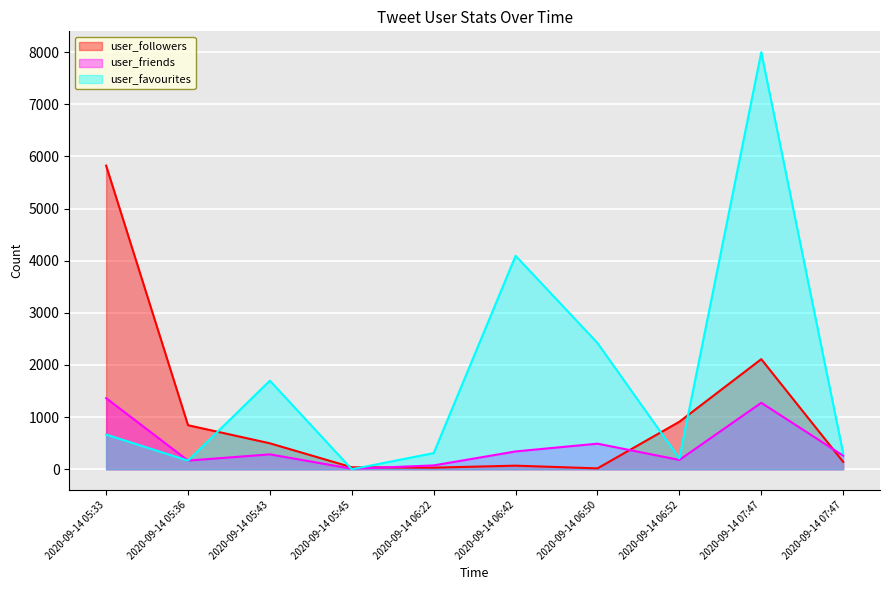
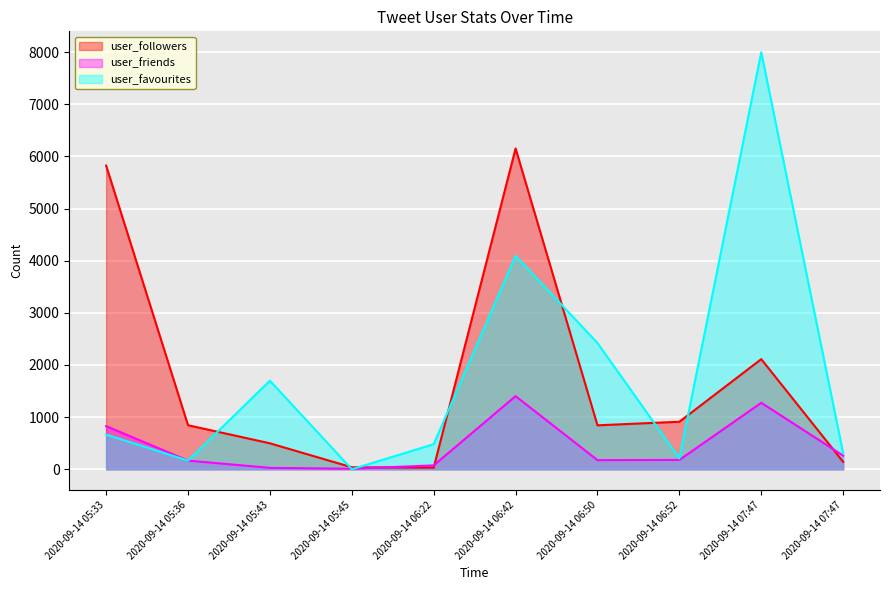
user_friends, 2020-09-14 05:33: 1400 -> 800
user_friends, 2020-09-14 05:43: 300 -> 0
user_favourites, 2020-09-14 06:22: 300 -> 500
user_followers, 2020-09-14 06:42: 100 -> 6200
user_friends, 2020-09-14 06:42: 300 -> 1400
user_followers, 2020-09-14 06:50: 0 -> 800
user_friends, 2020-09-14 06:50: 500 -> 200
